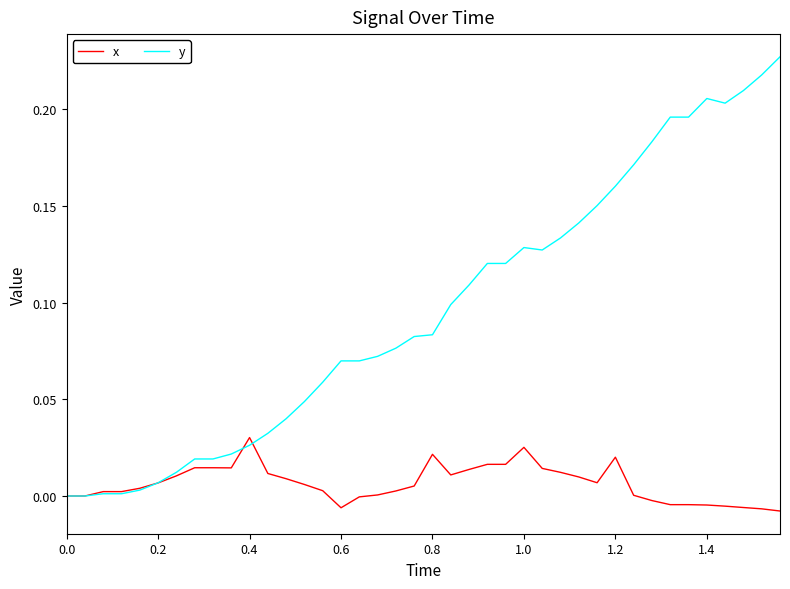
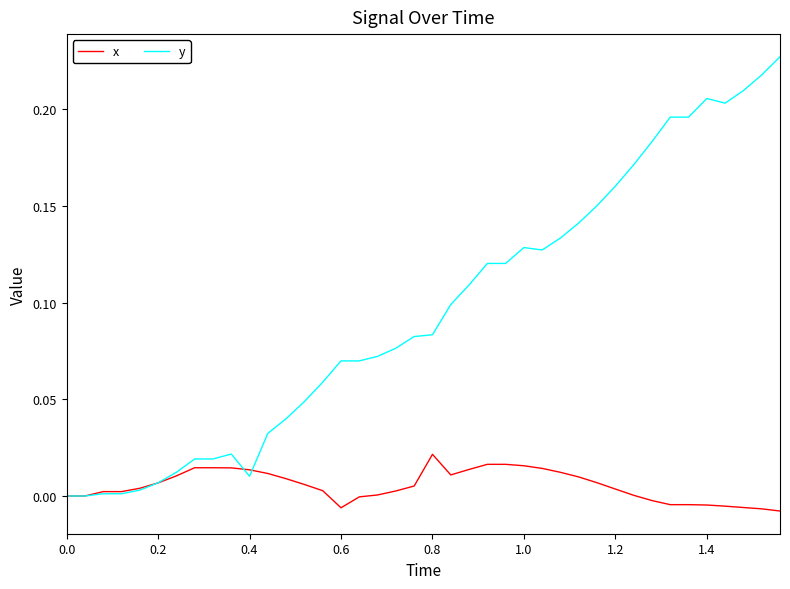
x, 0.4: 0.030 -> 0.014
y, 0.4: 0.026 -> 0.010
x, 1.0: 0.025 -> 0.016
x, 1.2: 0.020 -> 0.004
